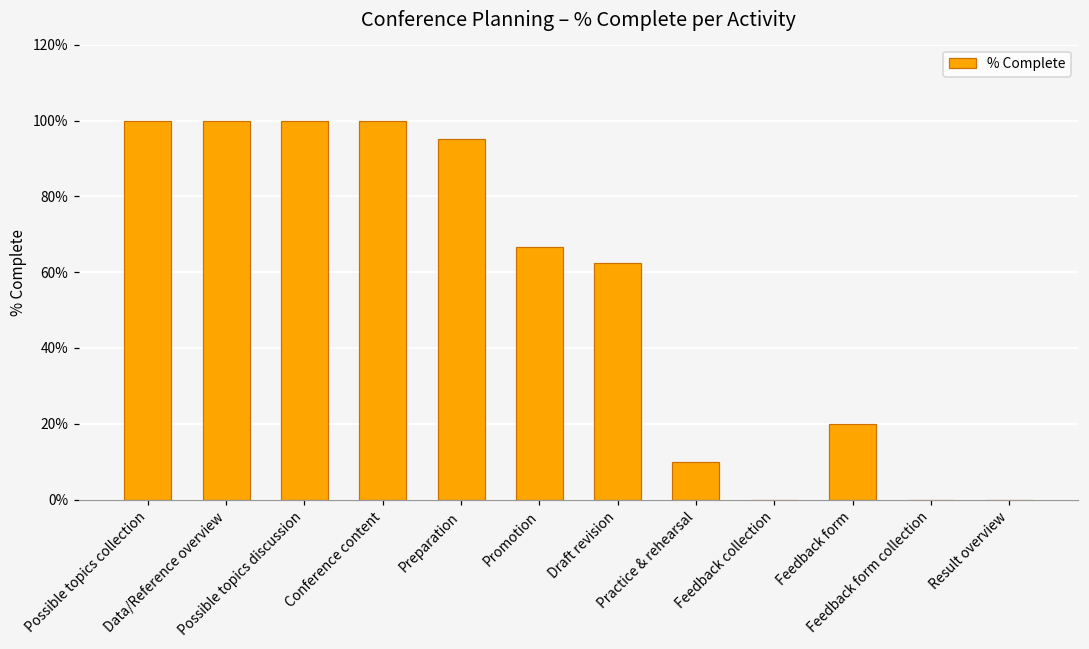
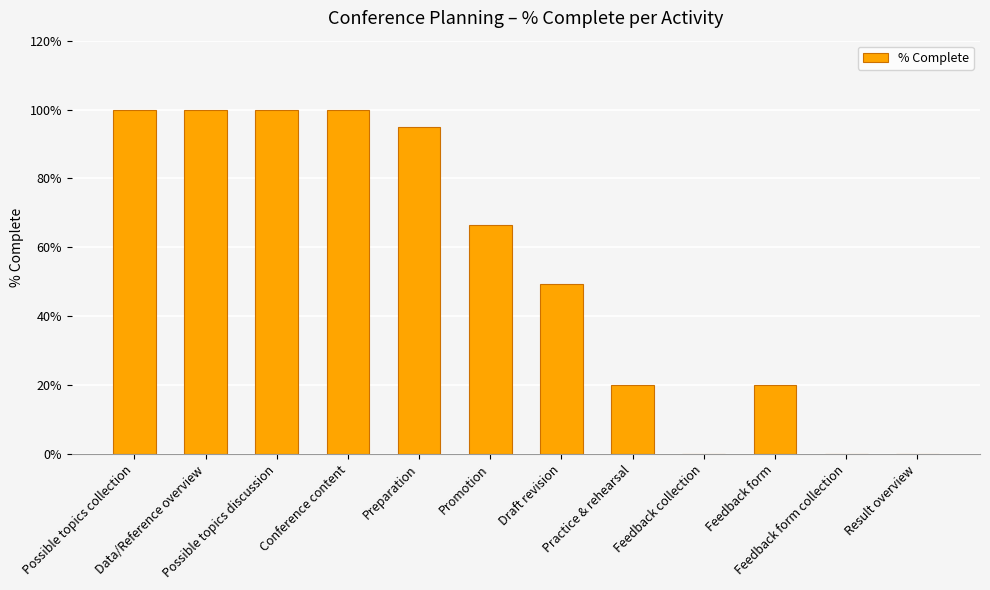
Draft revision: 63% -> 50%
Practice & rehearsal: 10% -> 20%
